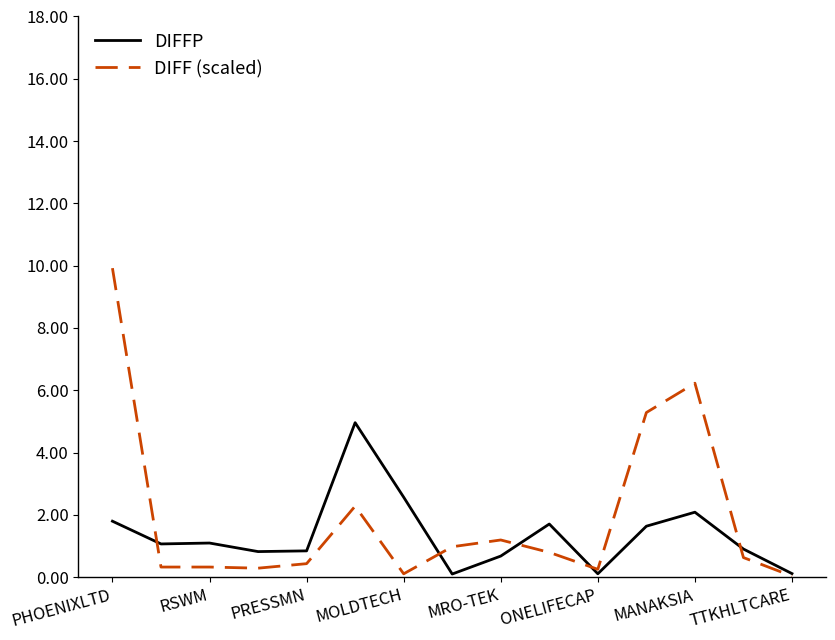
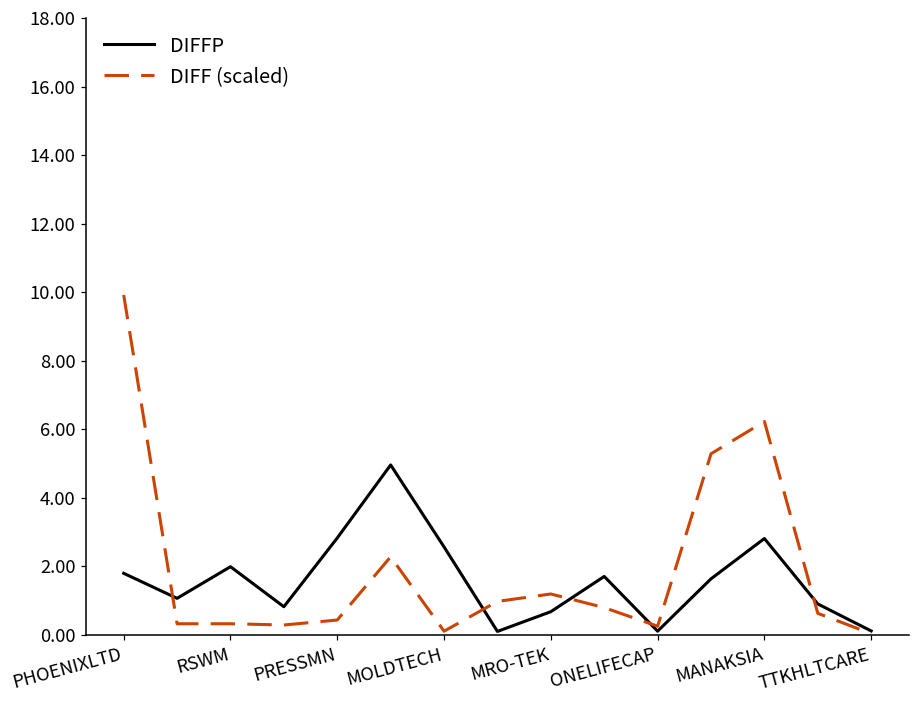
DIFFP, RSWM: 1.1 -> 2.0
DIFFP, PRESSMN: 0.8 -> 2.8
DIFFP, MANAKSIA: 2.1 -> 2.8
